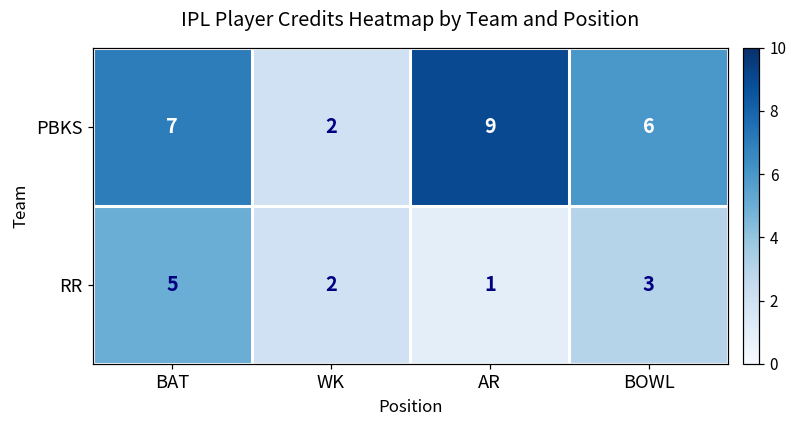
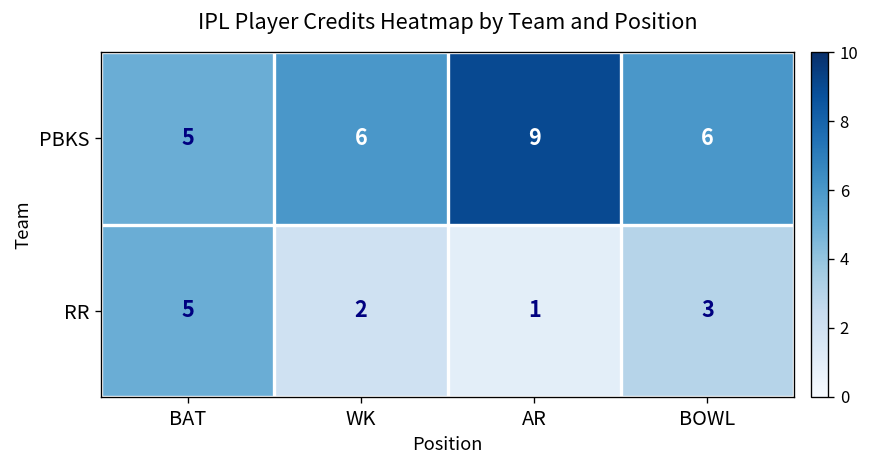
PBKS, BAT: 7 -> 5
PBKS, WK: 2 -> 6
